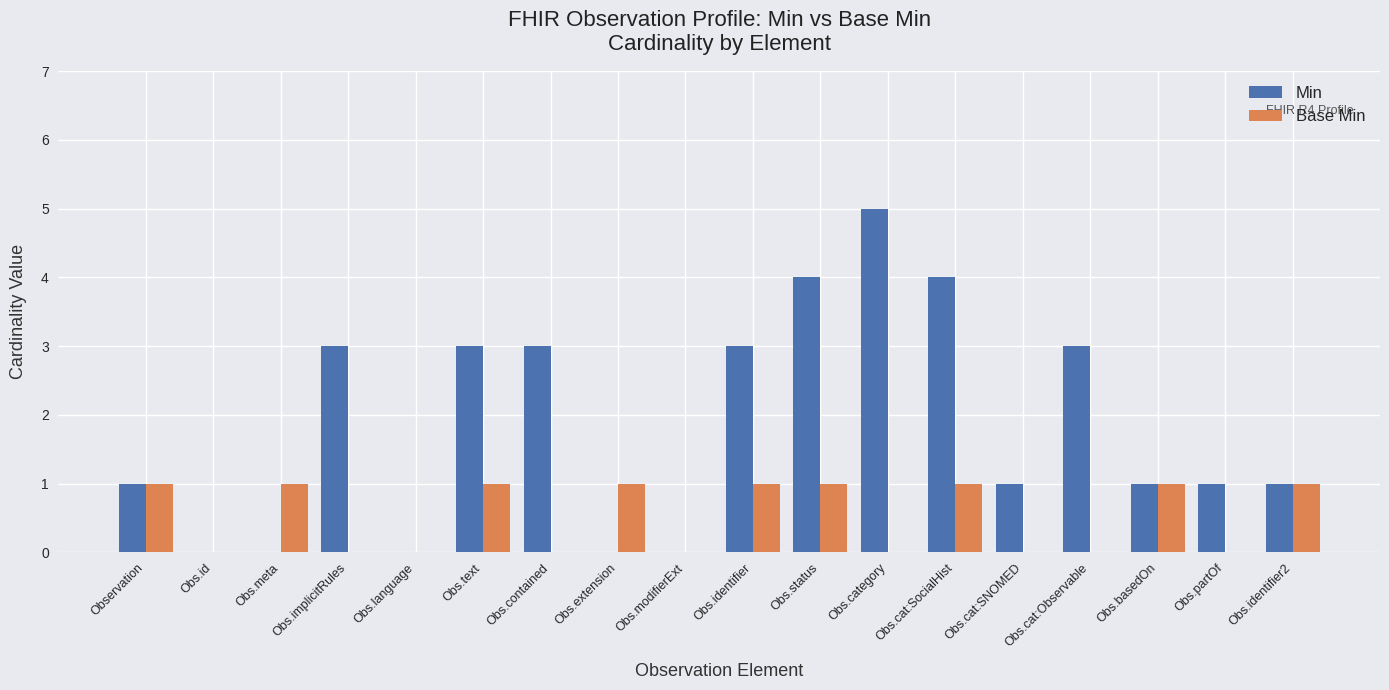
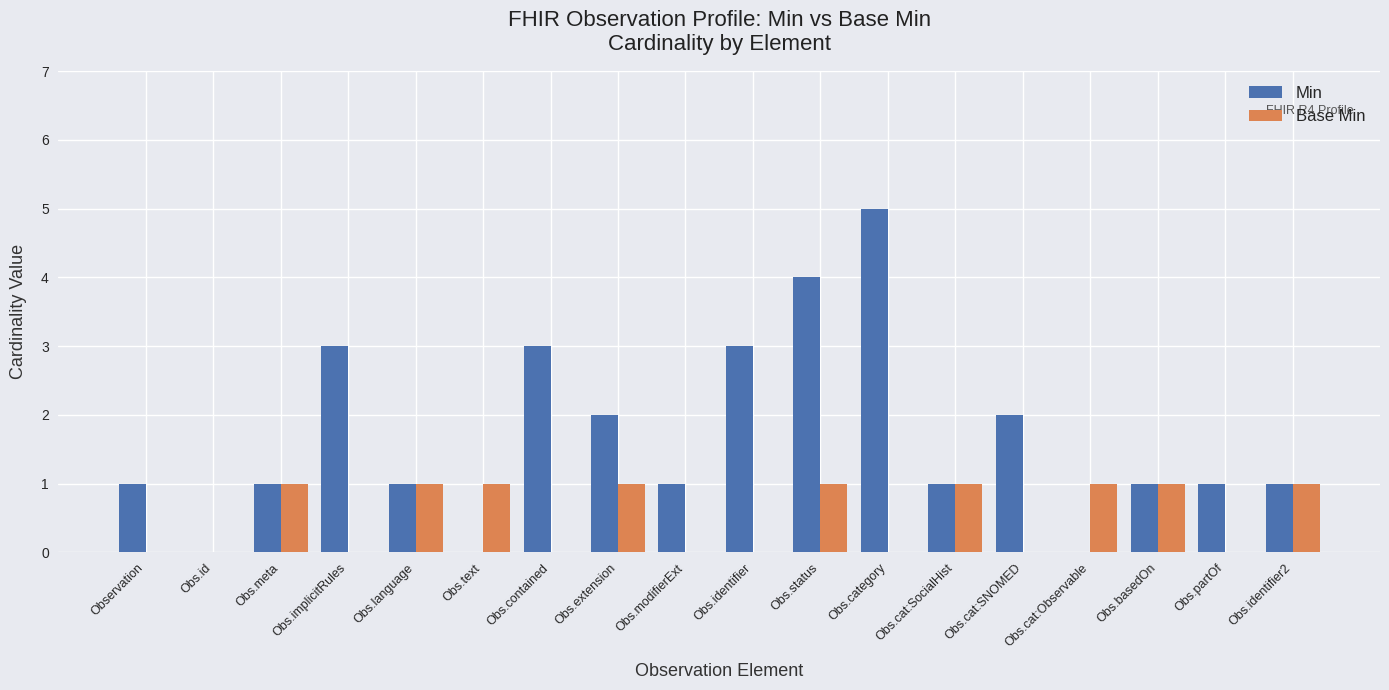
Base Min, Observation: 1 -> 0
Min, Obs.meta: 0 -> 1
Min, Obs.language: 0 -> 1
Base Min, Obs.language: 0 -> 1
Min, Obs.text: 3 -> 0
Min, Obs.extension: 0 -> 2
Min, Obs.modifierExt: 0 -> 1
Base Min, Obs.identifier: 1 -> 0
Min, Obs.cat:SocialHist: 4 -> 1
Min, Obs.cat:SNOMED: 1 -> 2
Min, Obs.cat:Observable: 3 -> 0
Base Min, Obs.cat:Observable: 0 -> 1
